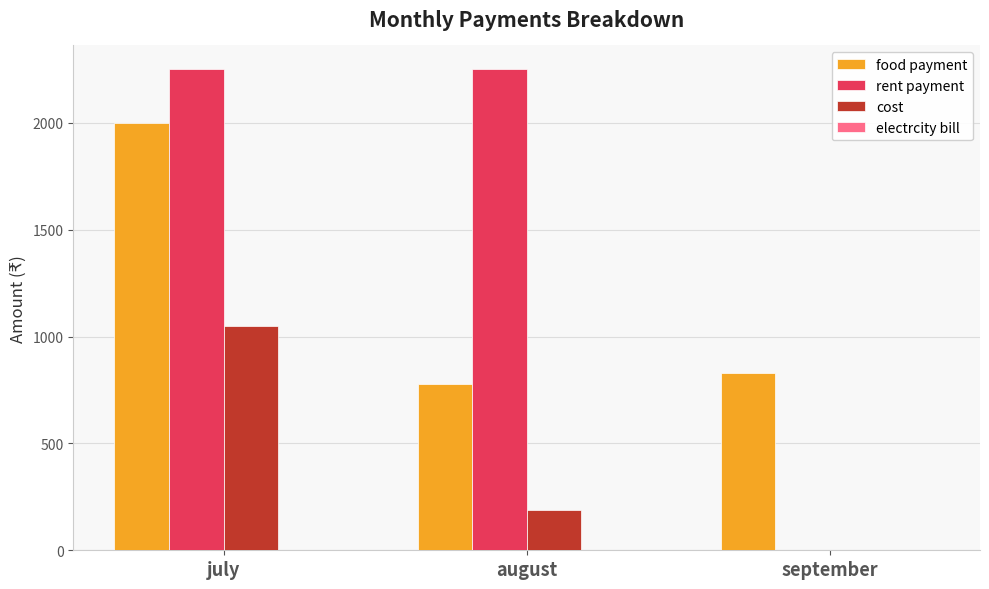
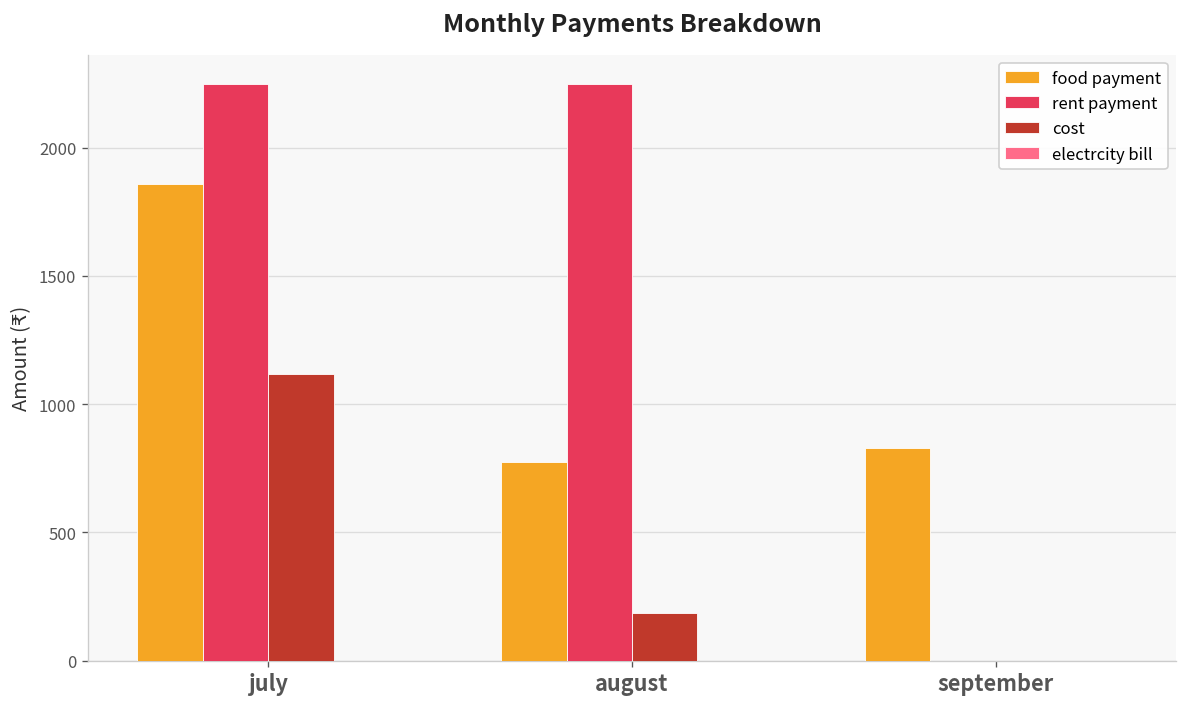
food payment, july: 2000 -> 1860
cost, july: 1050 -> 1120
